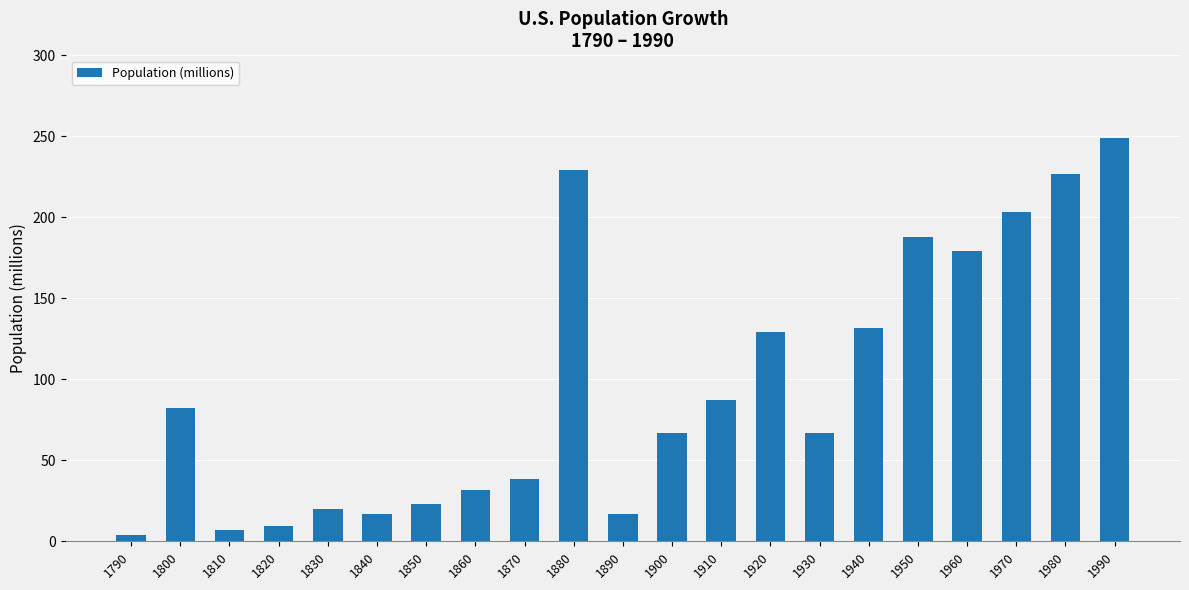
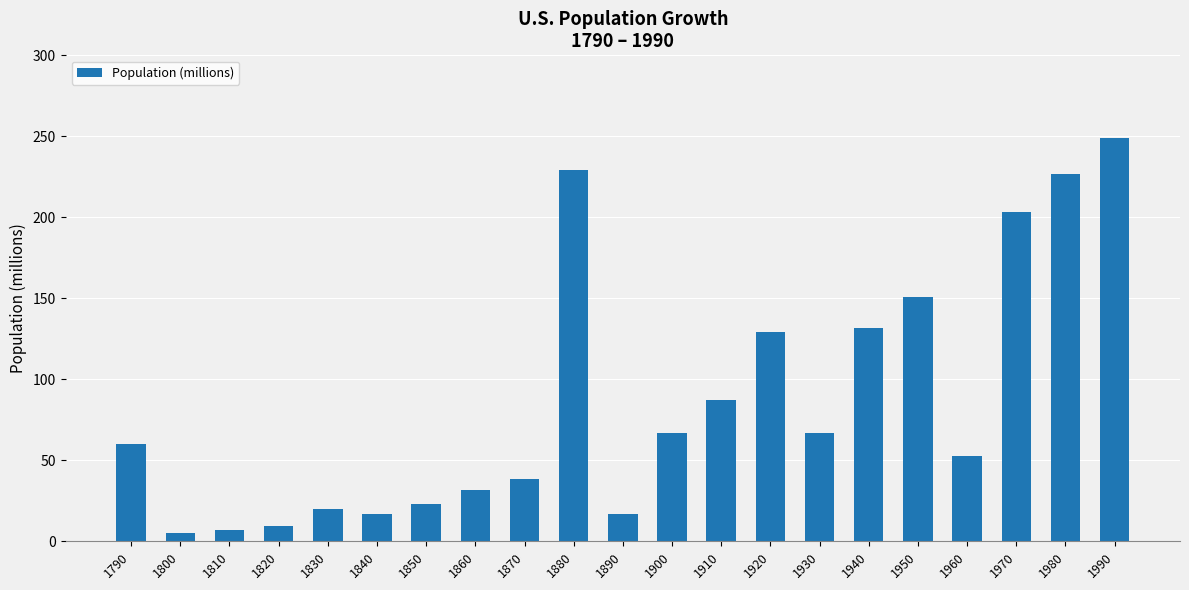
1790: 4 -> 60
1800: 82 -> 5
1950: 188 -> 151
1960: 179 -> 53
